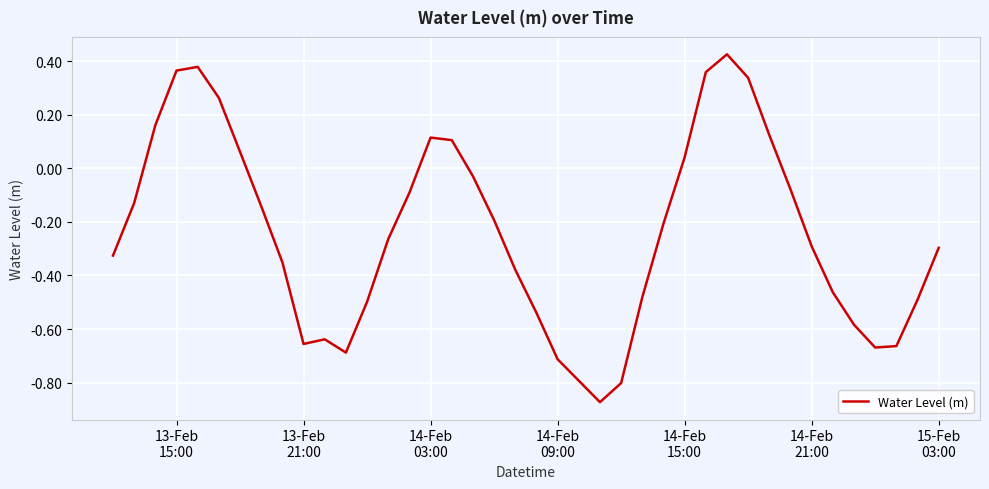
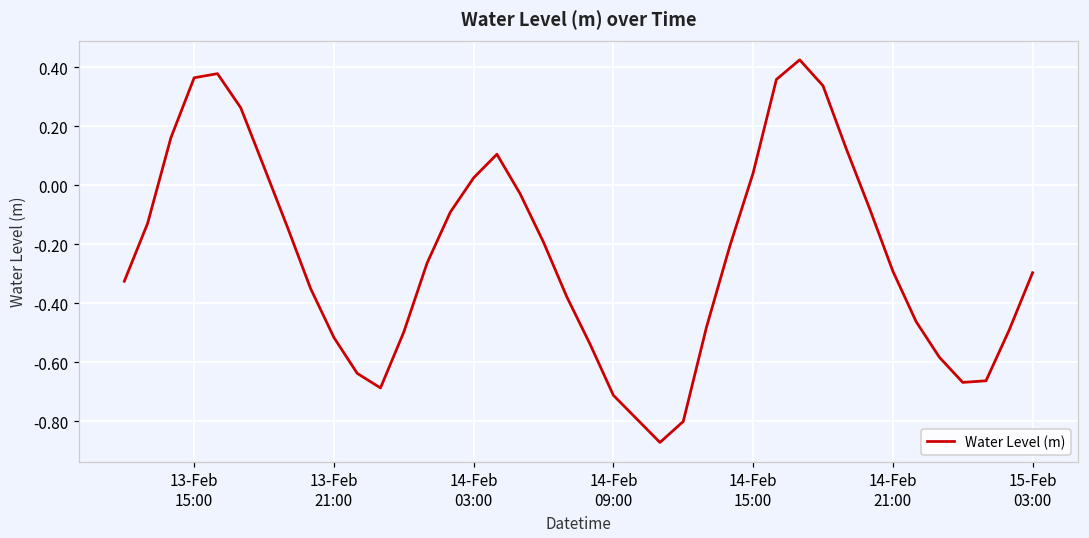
13-Feb 21:00: -0.66 -> -0.52
14-Feb 03:00: 0.11 -> 0.02
